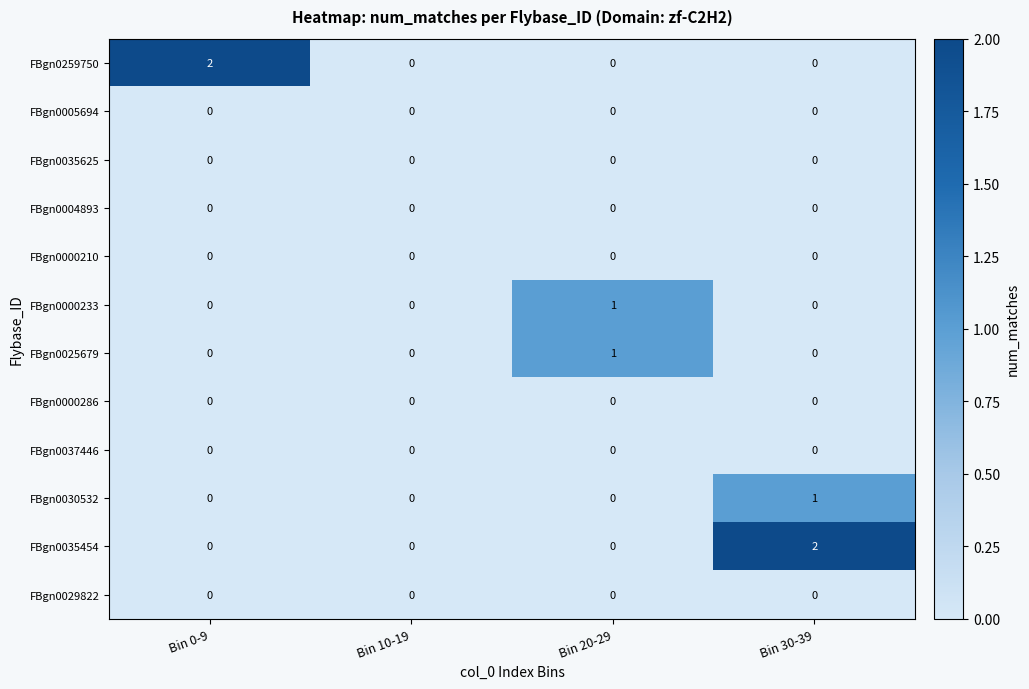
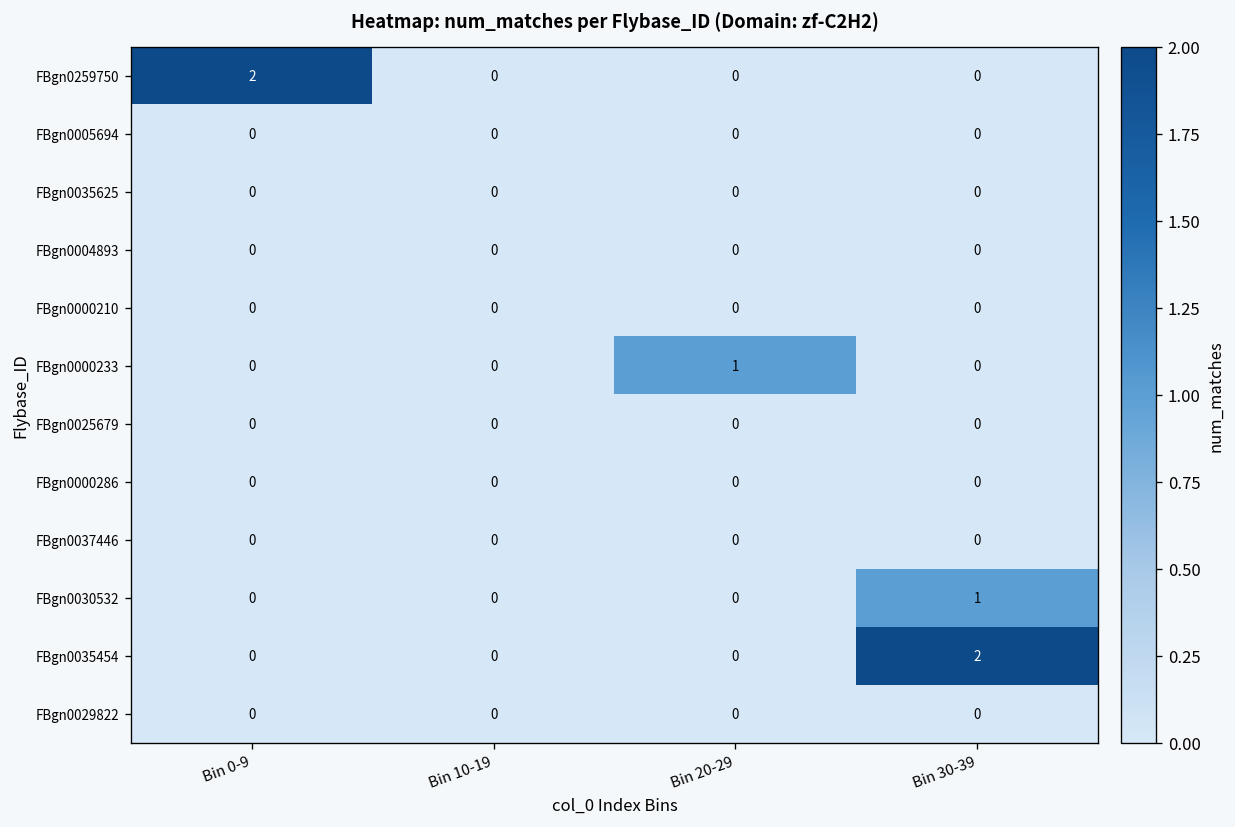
FBgn0025679, Bin 20-29: 1 -> 0
